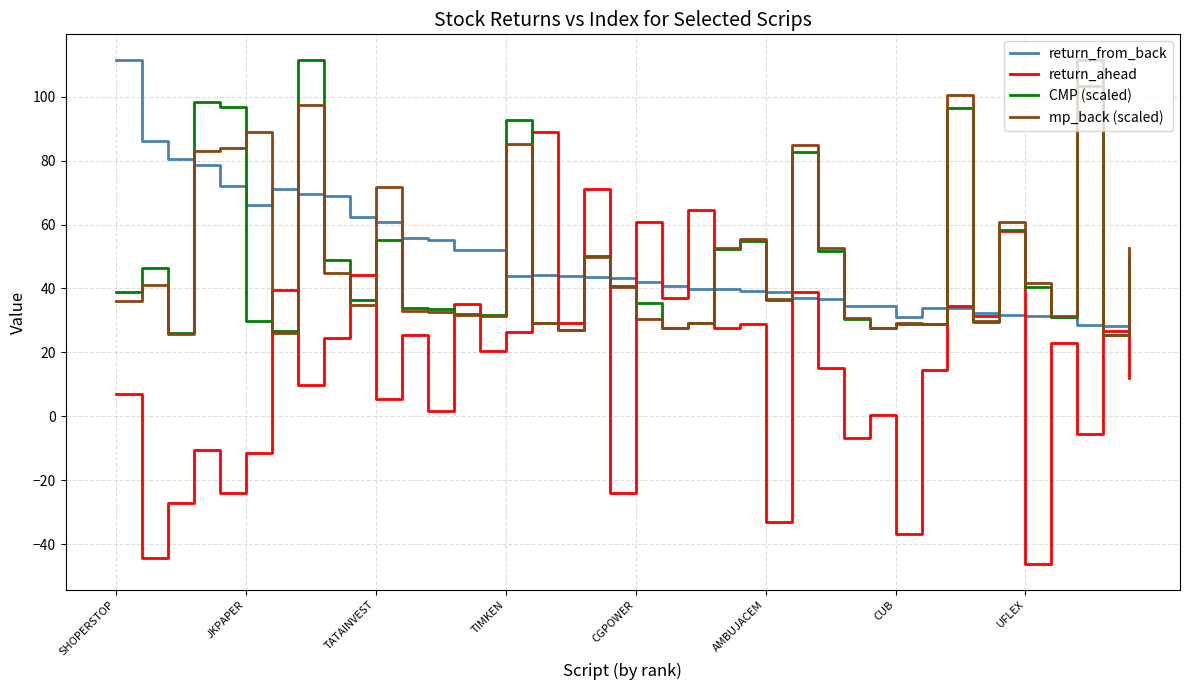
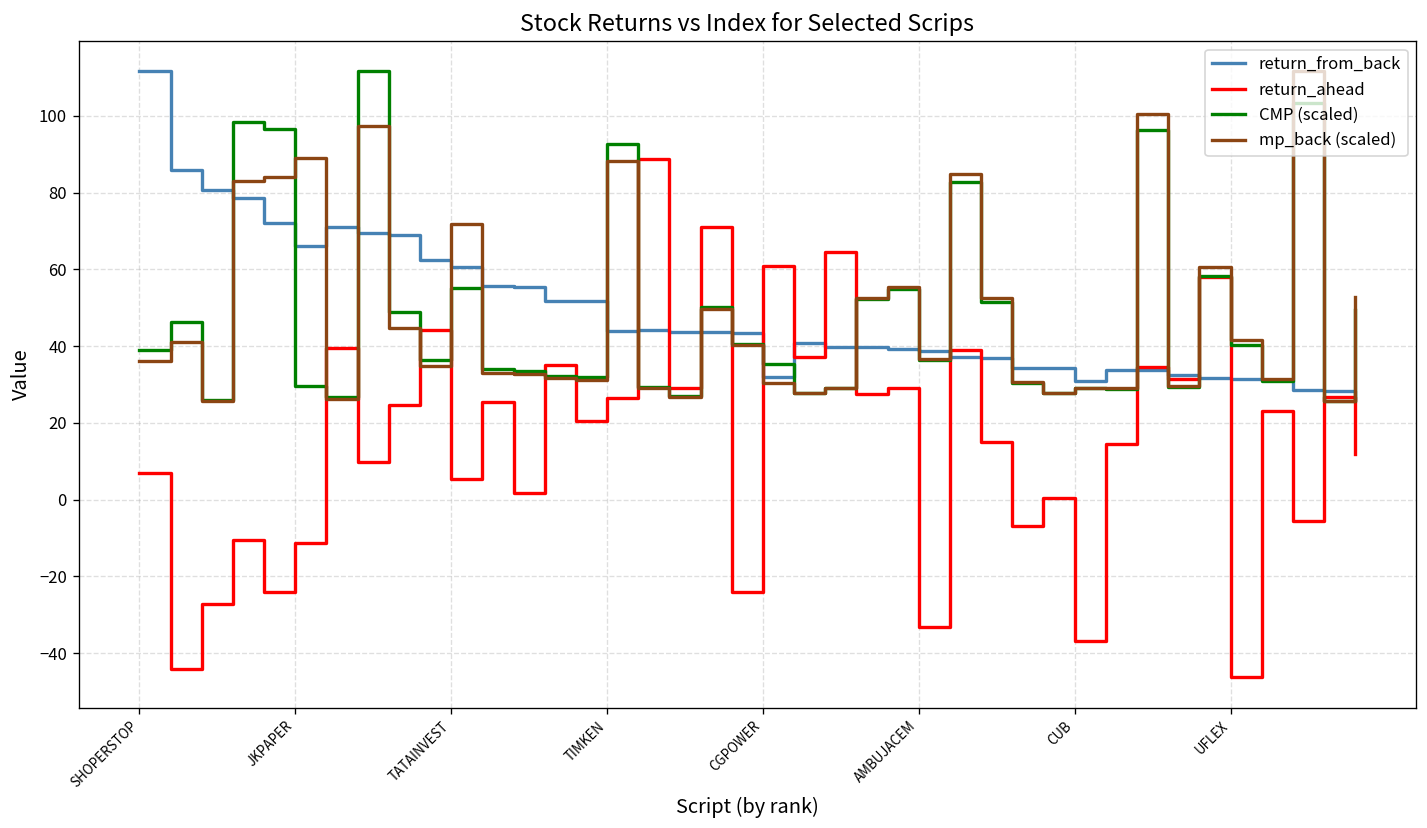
mp_back (scaled), TIMKEN: 85 -> 88
return_from_back, CGPOWER: 42 -> 32
